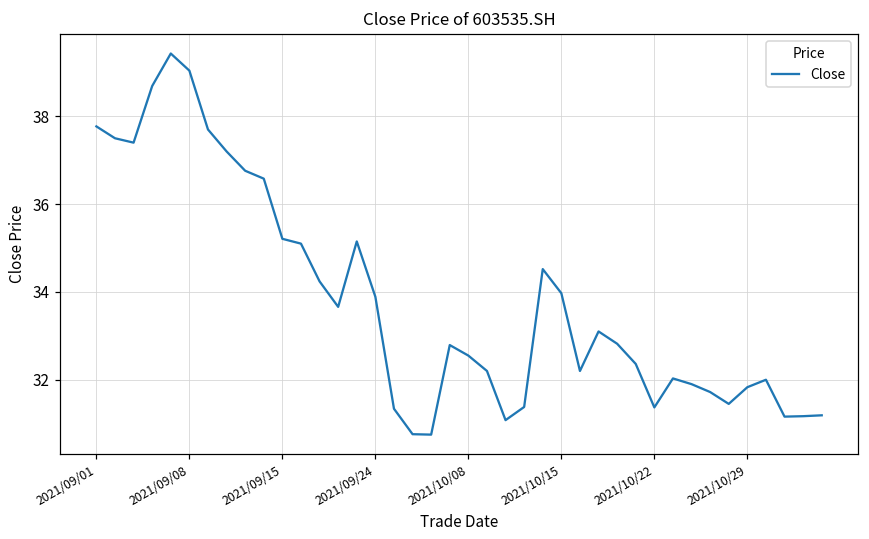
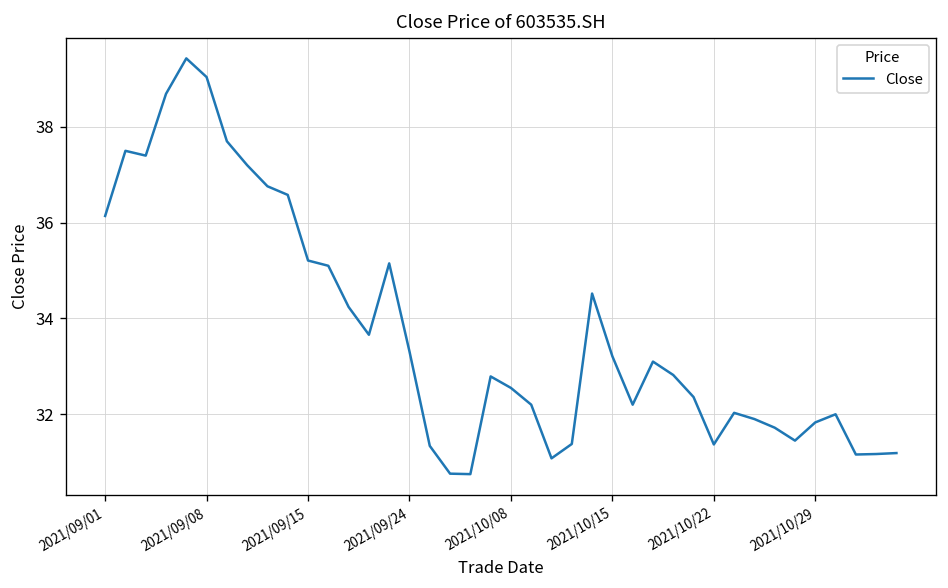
2021/09/01: 37.8 -> 36.1
2021/09/24: 33.9 -> 33.3
2021/10/15: 34.0 -> 33.2
